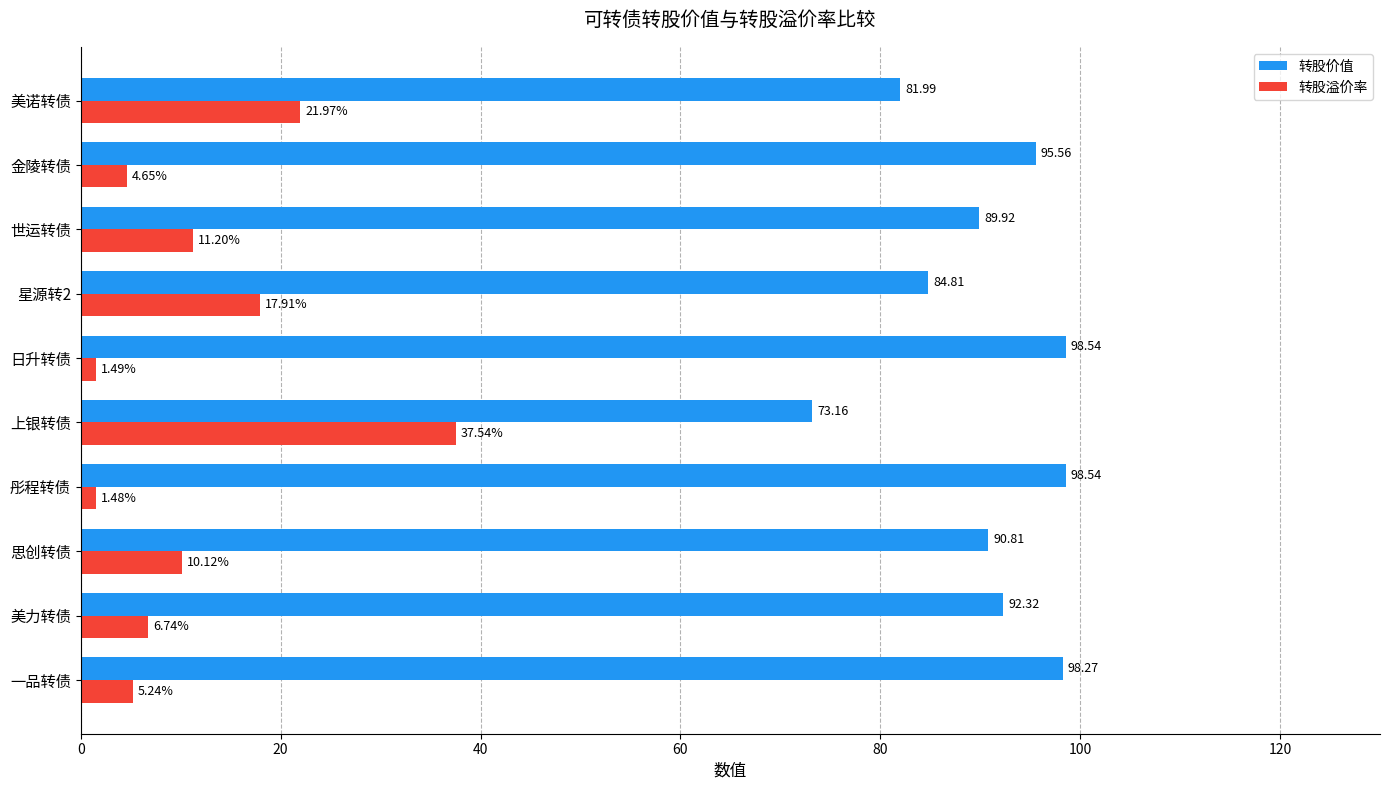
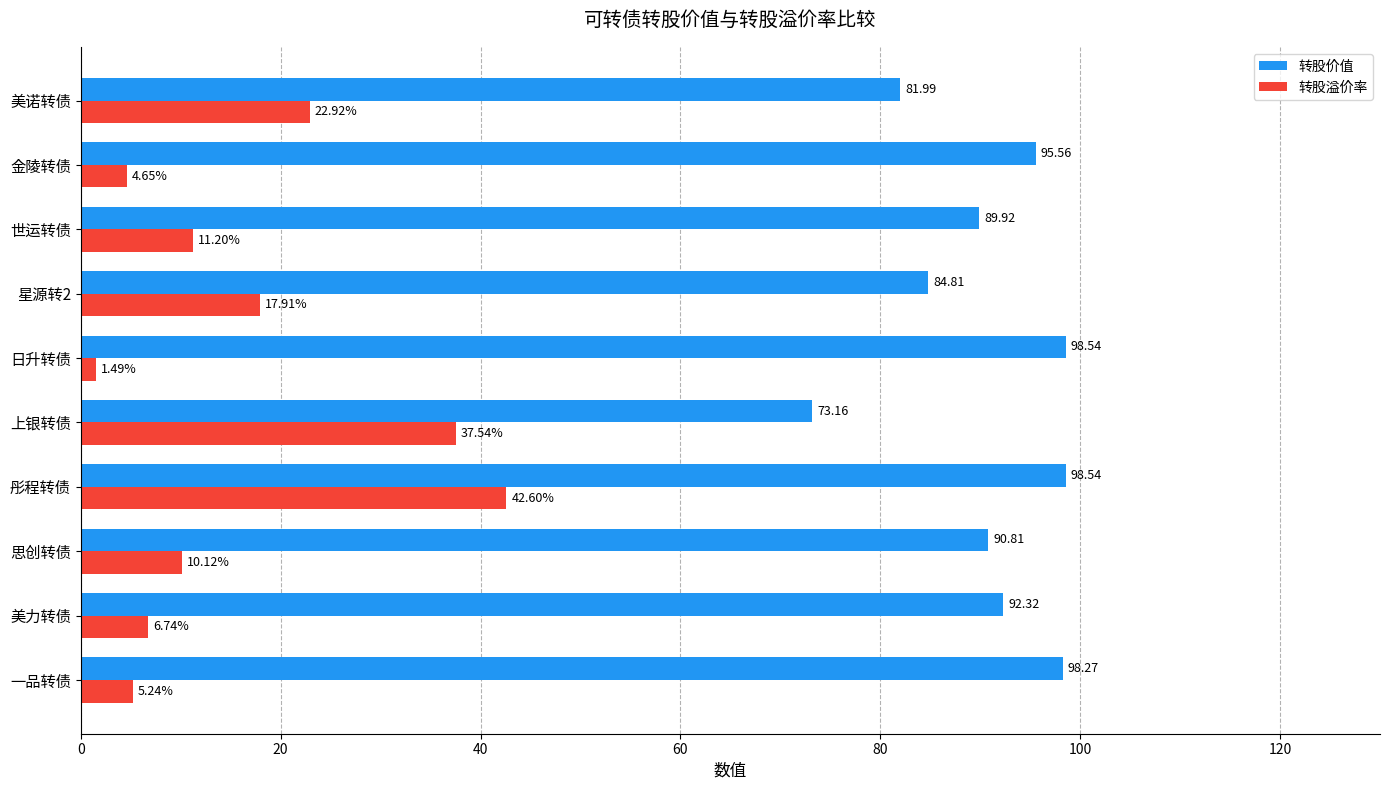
转股溢价率, 美诺转债: 21.97% -> 22.92%
转股溢价率, 彤程转债: 1.48% -> 42.60%
